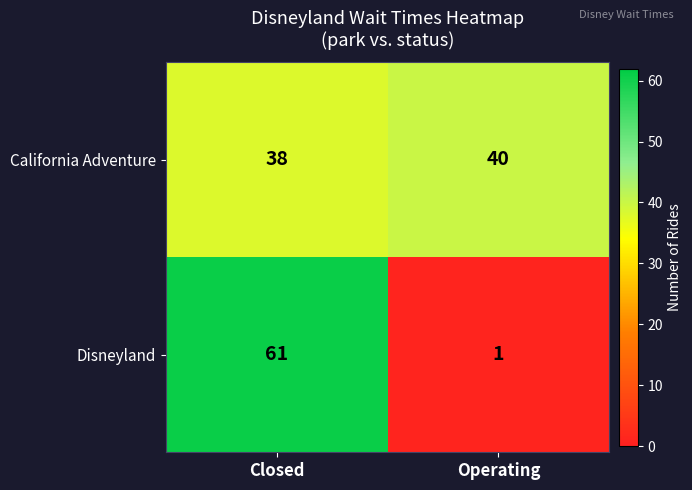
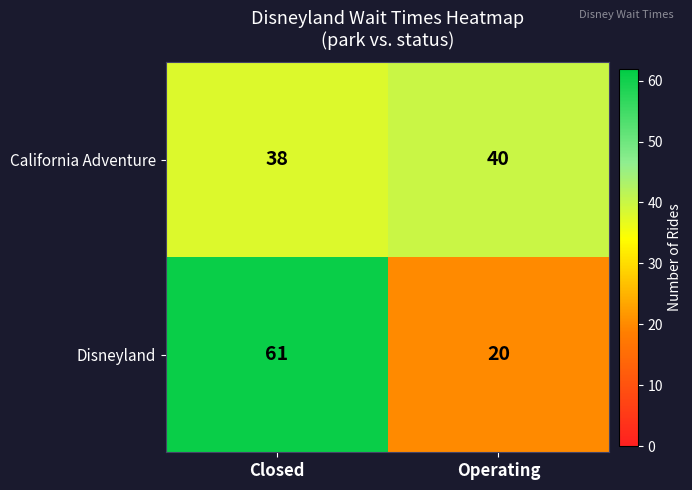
Disneyland, Operating: 1 -> 20
